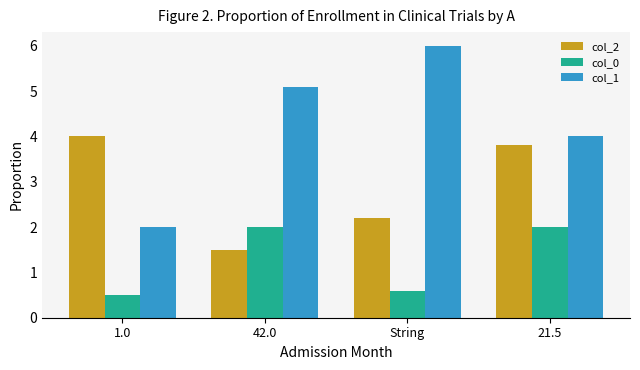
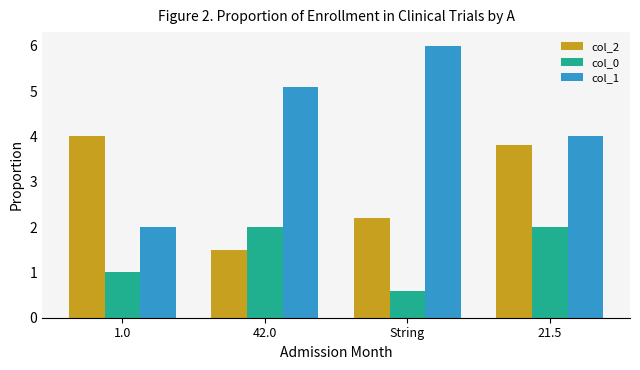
col_0, 1.0: 0.5 -> 1.0
